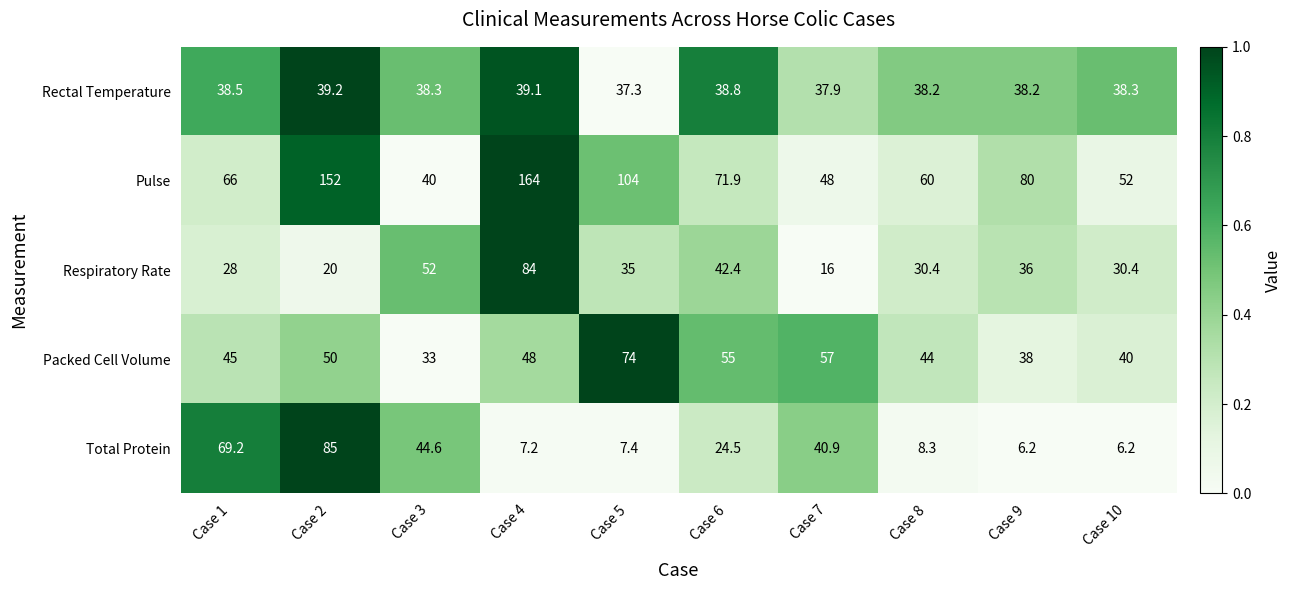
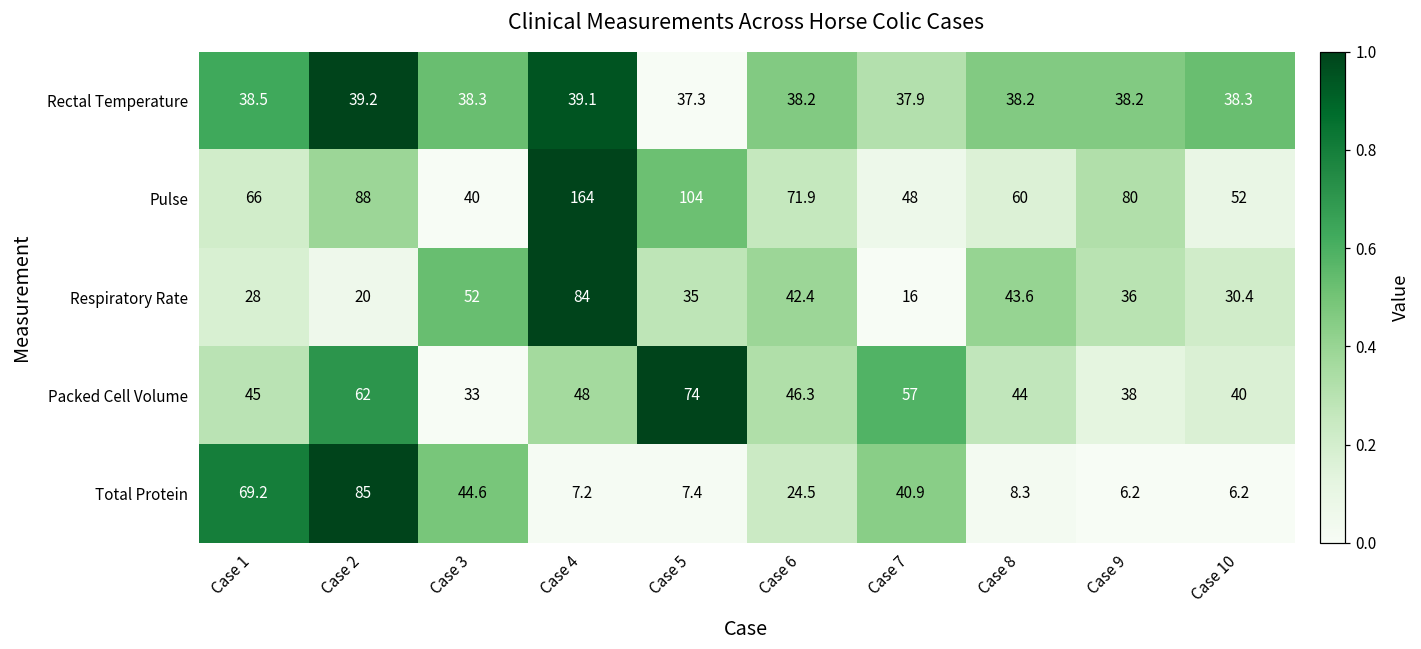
Rectal Temperature, Case 6: 38.8 -> 38.2
Pulse, Case 2: 152 -> 88
Respiratory Rate, Case 8: 30.4 -> 43.6
Packed Cell Volume, Case 2: 50 -> 62
Packed Cell Volume, Case 6: 55 -> 46.3
